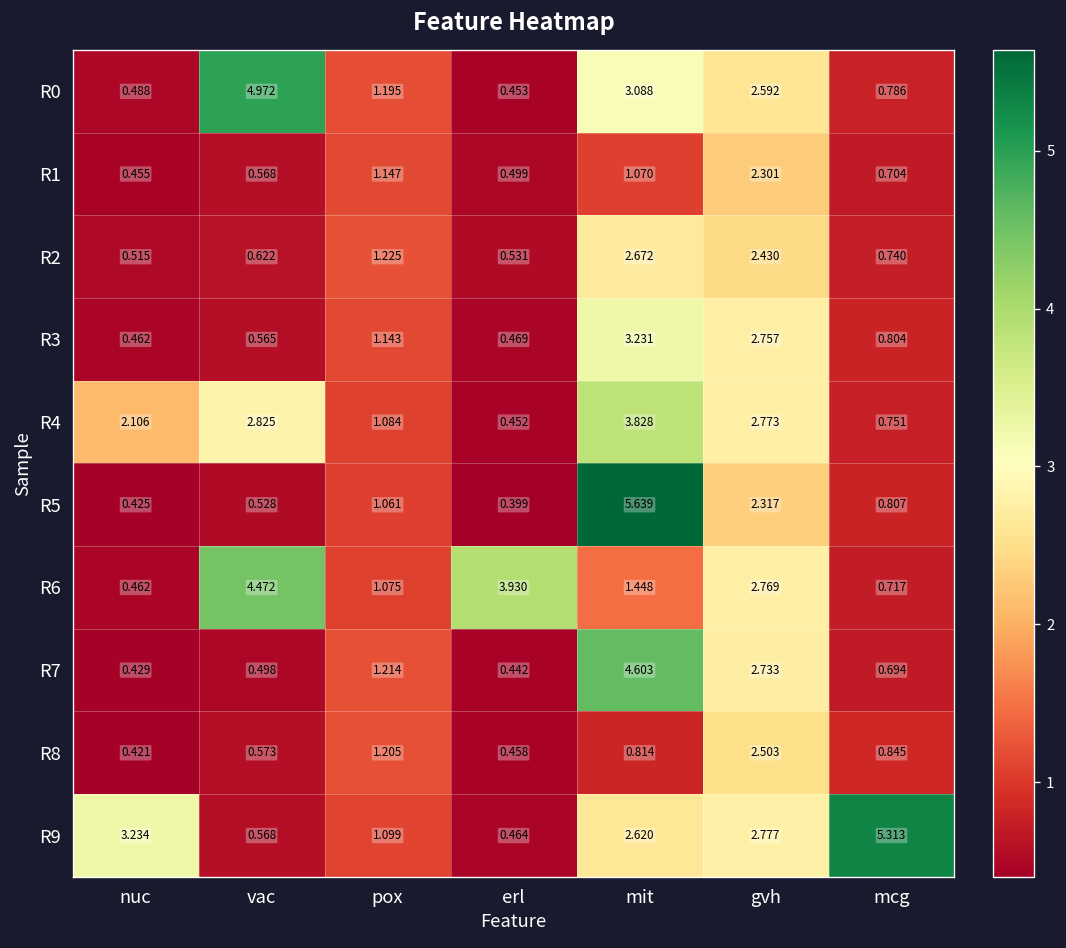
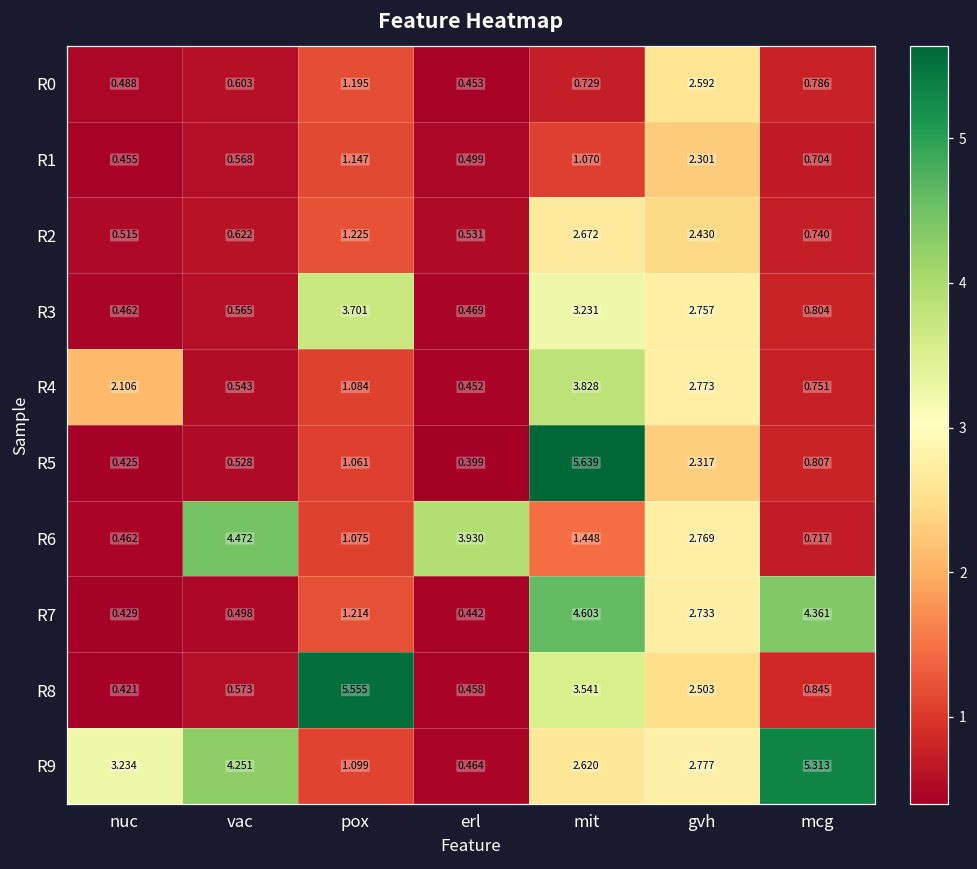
R0, vac: 4.972 -> 0.603
R0, mit: 3.088 -> 0.729
R3, pox: 1.143 -> 3.701
R4, vac: 2.825 -> 0.543
R7, mcg: 0.694 -> 4.361
R8, pox: 1.205 -> 5.555
R8, mit: 0.814 -> 3.541
R9, vac: 0.568 -> 4.251
